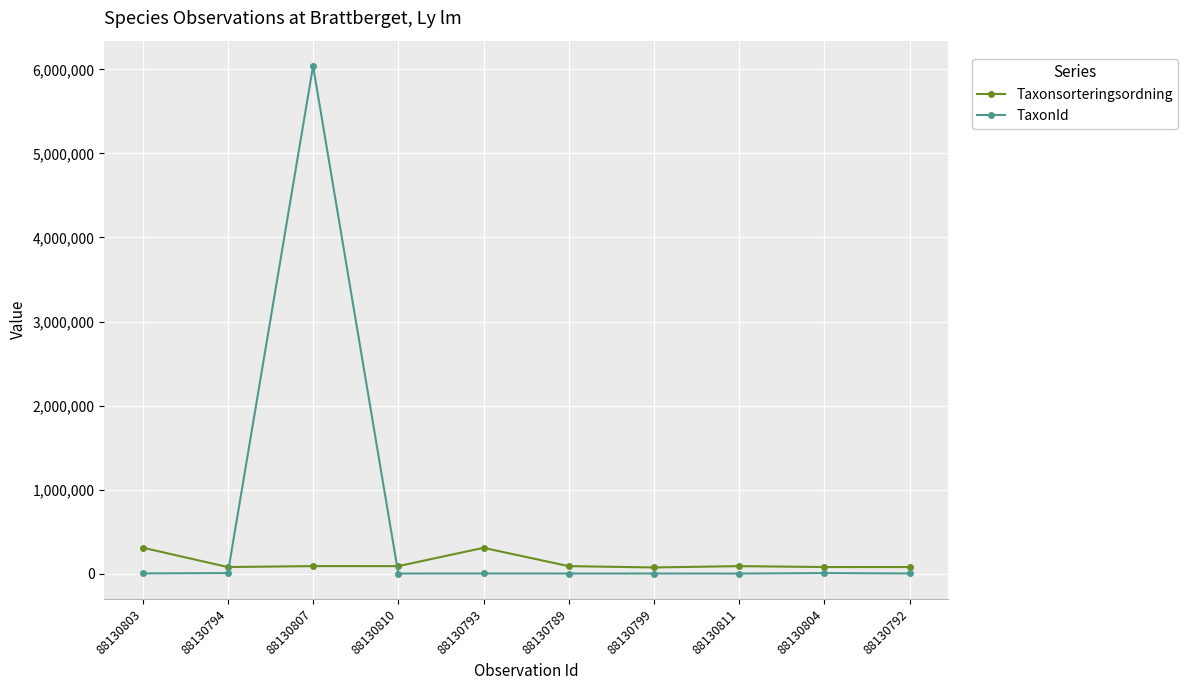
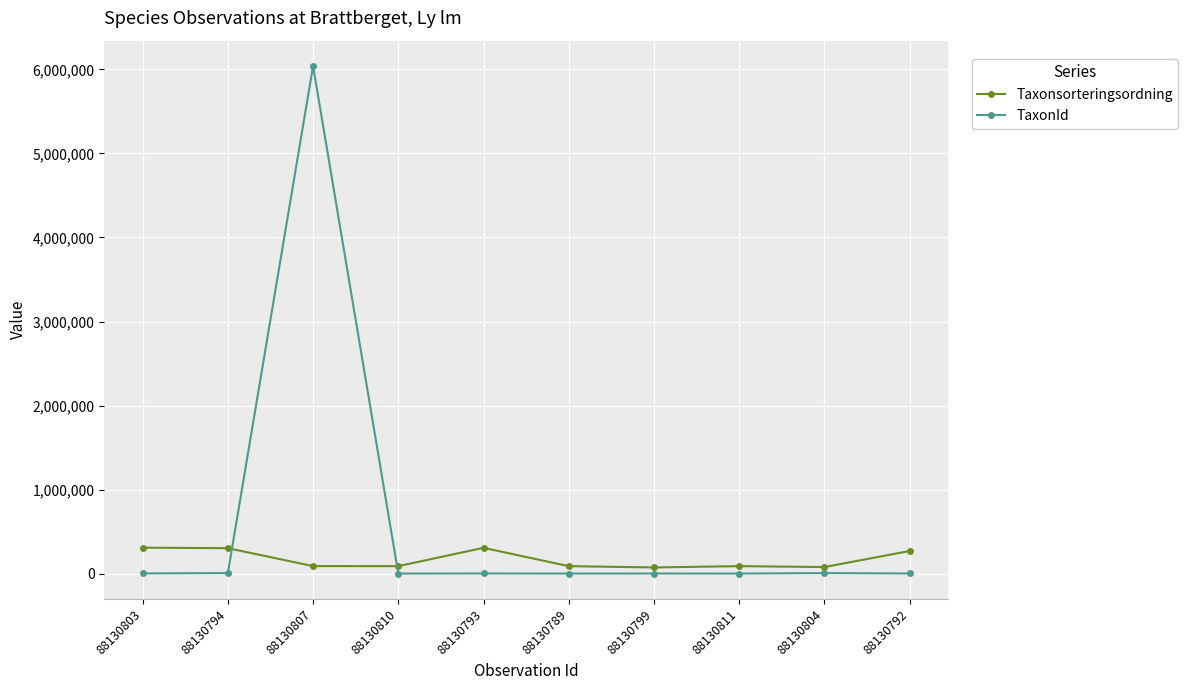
Taxonsorteringsordning, 88130794: 100,000 -> 300,000
Taxonsorteringsordning, 88130792: 100,000 -> 300,000
